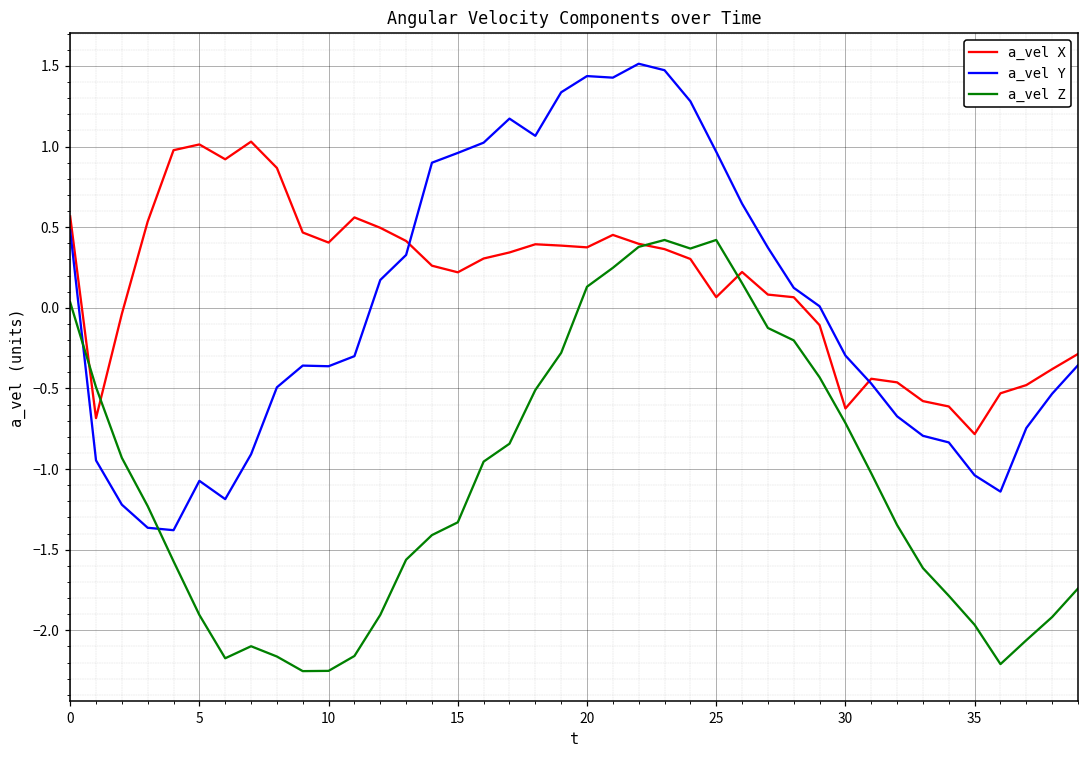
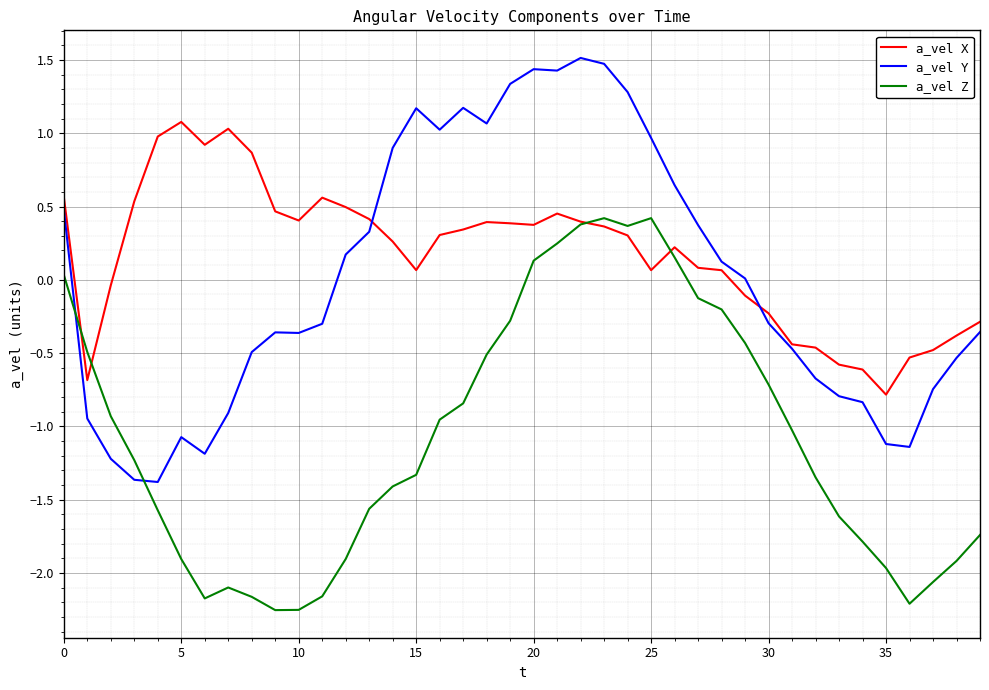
a_vel X, 5: 1.01 -> 1.08
a_vel X, 15: 0.22 -> 0.07
a_vel Y, 15: 0.96 -> 1.17
a_vel X, 30: -0.62 -> -0.23
a_vel Y, 35: -1.04 -> -1.12
